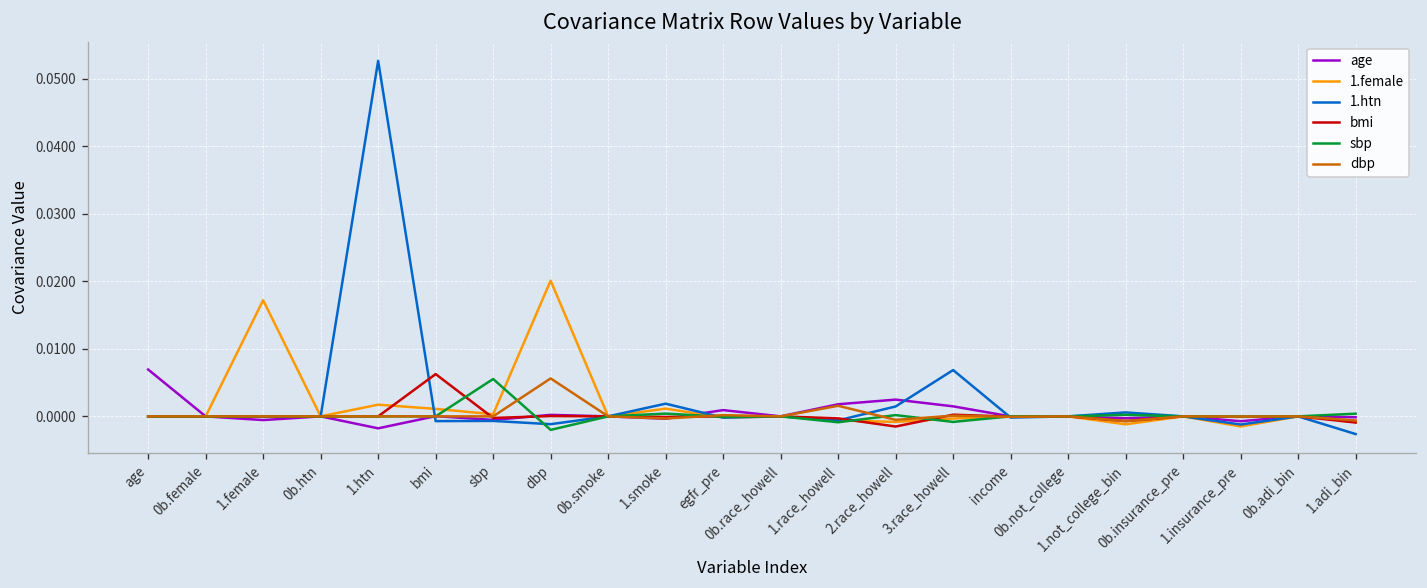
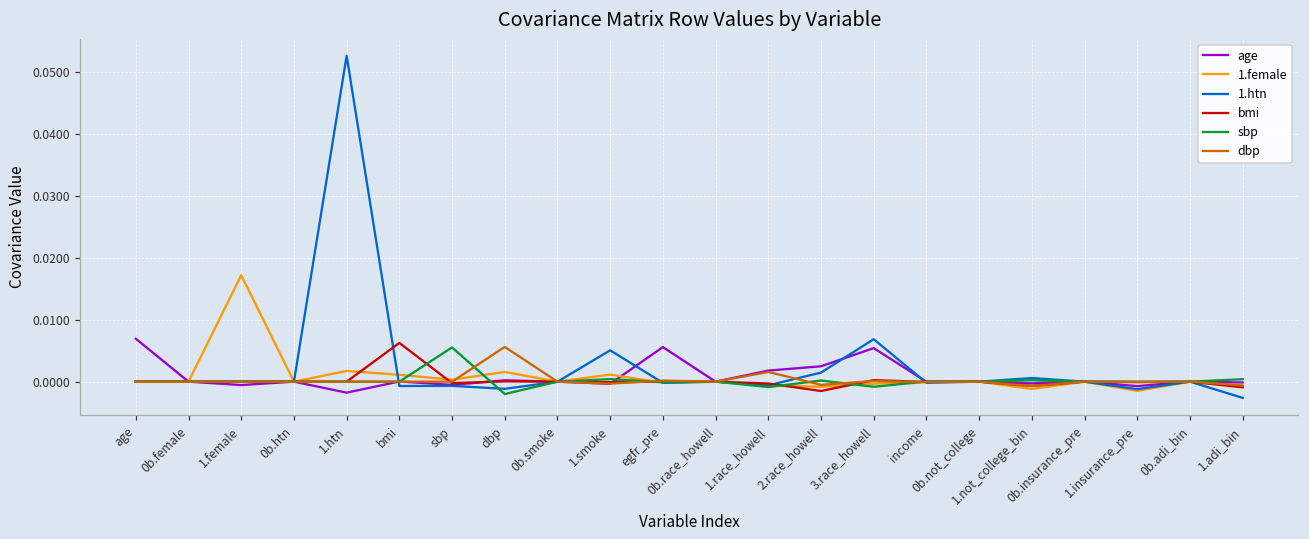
1.female, dbp: 0.020 -> 0.002
1.htn, 1.smoke: 0.002 -> 0.005
age, egfr_pre: 0.001 -> 0.006
age, 3.race_howell: 0.001 -> 0.005
